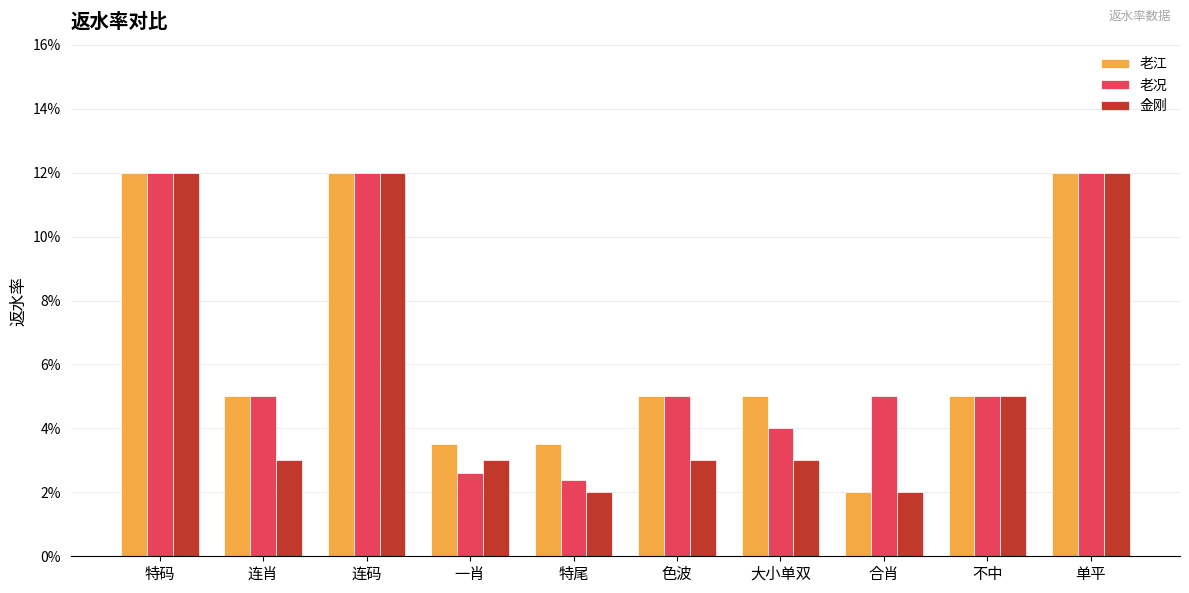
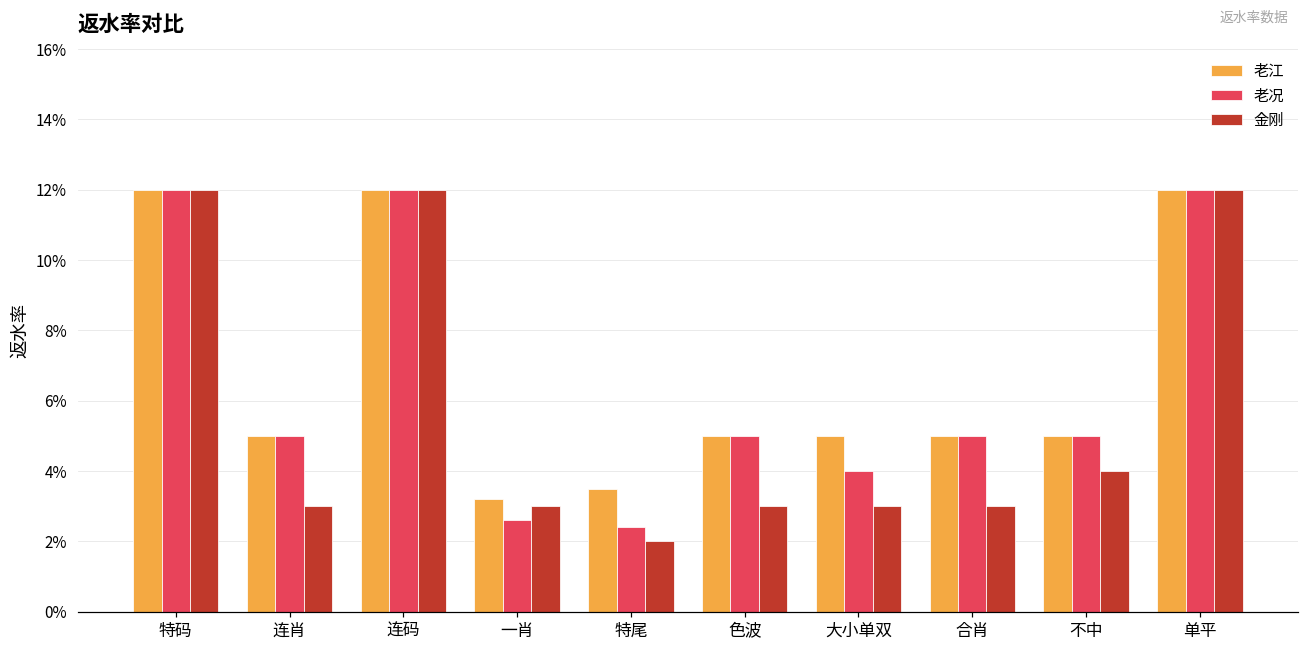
老江, 一肖: 3.5% -> 3.2%
老江, 合肖: 2.0% -> 5.0%
金刚, 合肖: 2.0% -> 3.0%
金刚, 不中: 5.0% -> 4.0%
